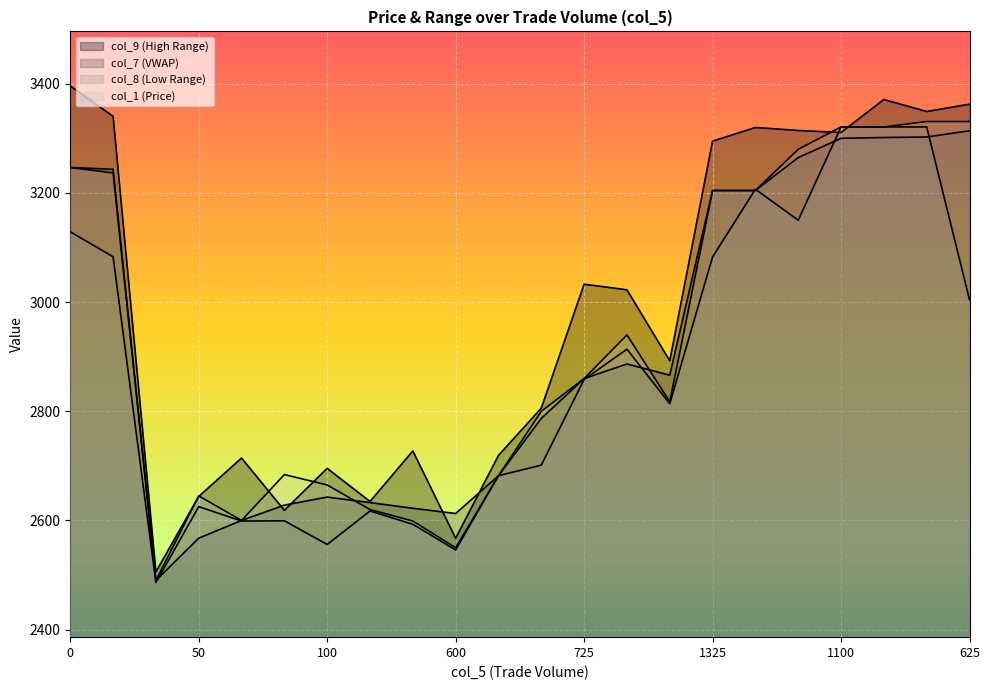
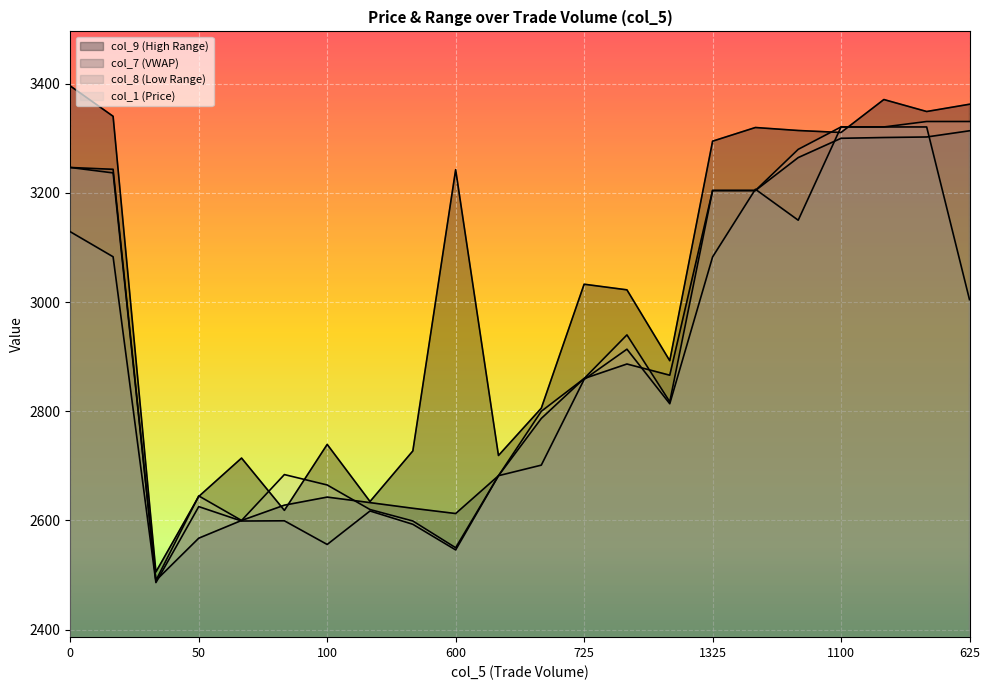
col_9 (High Range), 100: 2700 -> 2740
col_9 (High Range), 600: 2570 -> 3240
